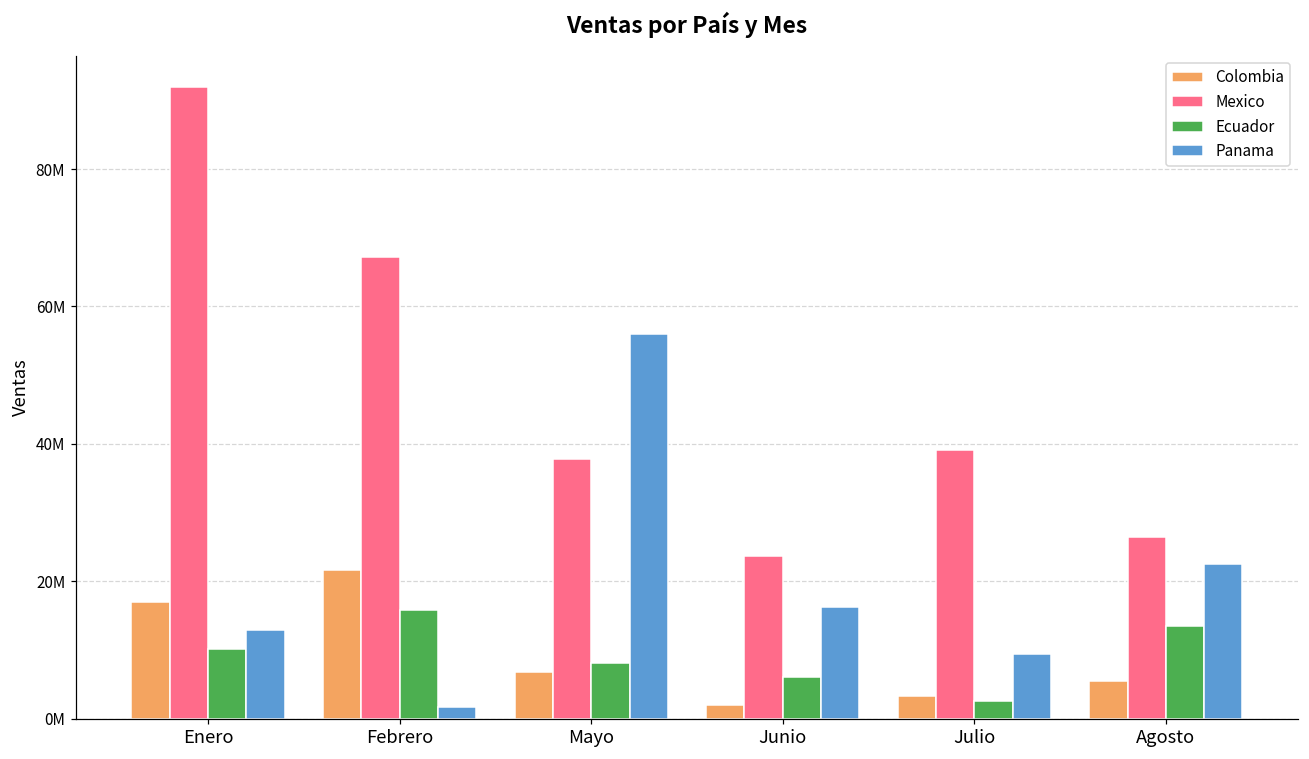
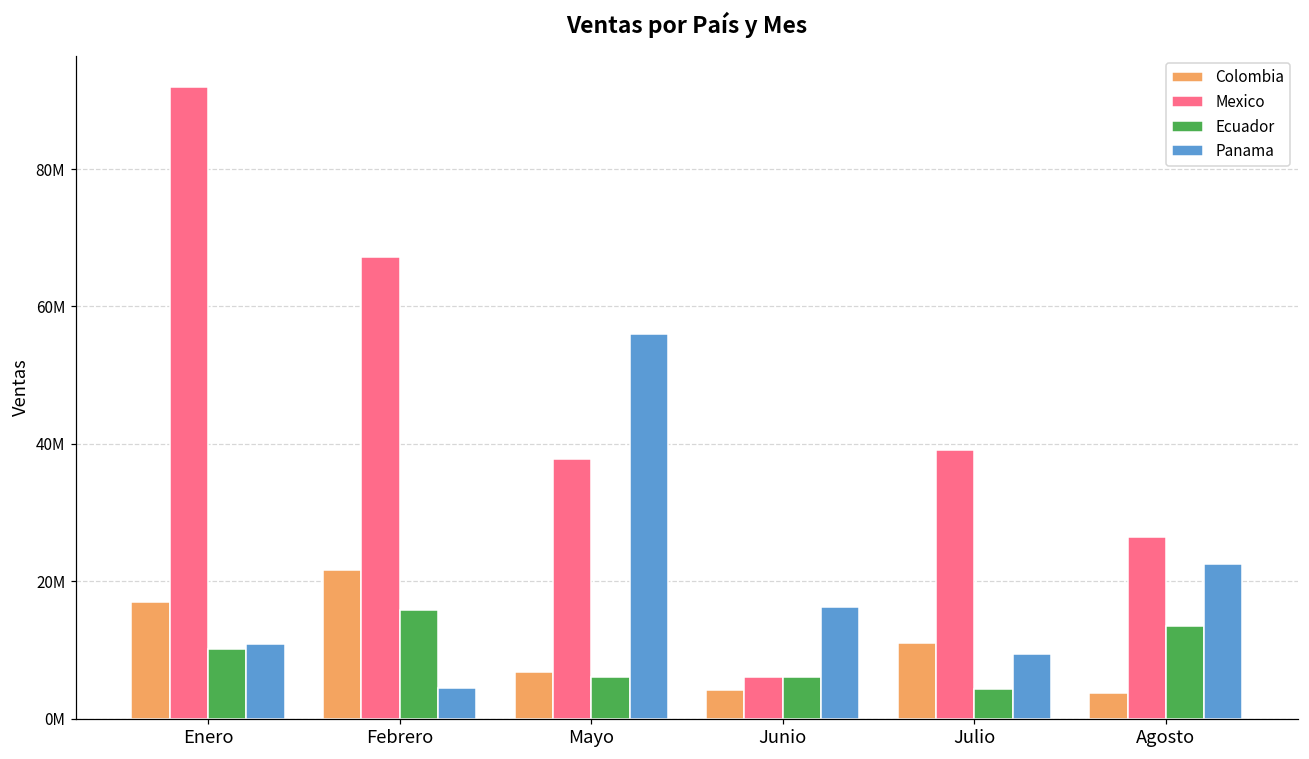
Panama, Enero: 13000000 -> 11000000
Panama, Febrero: 2000000 -> 5000000
Ecuador, Mayo: 8000000 -> 6000000
Colombia, Junio: 2000000 -> 4000000
Mexico, Junio: 24000000 -> 6000000
Colombia, Julio: 3000000 -> 11000000
Ecuador, Julio: 3000000 -> 4000000
Colombia, Agosto: 6000000 -> 4000000
